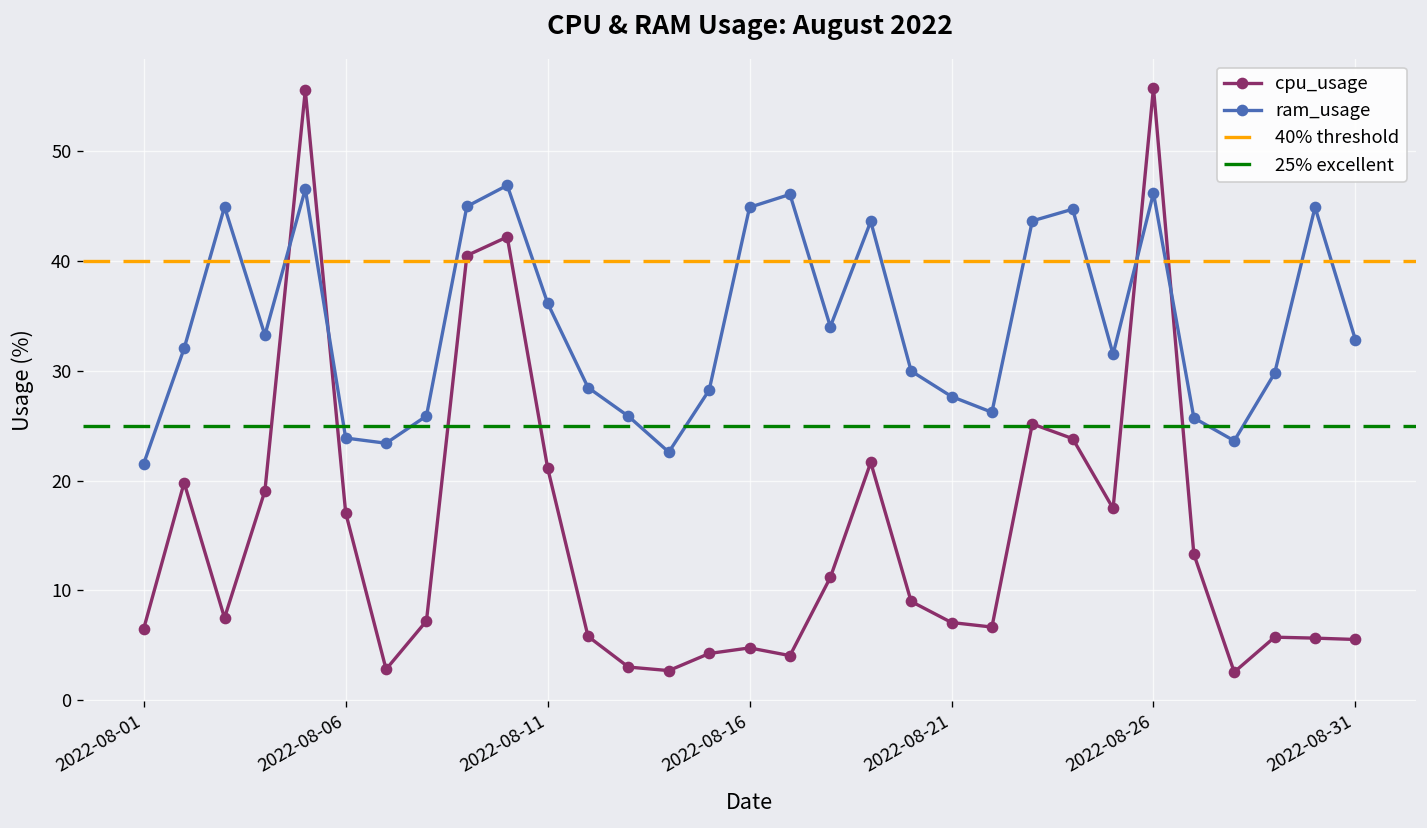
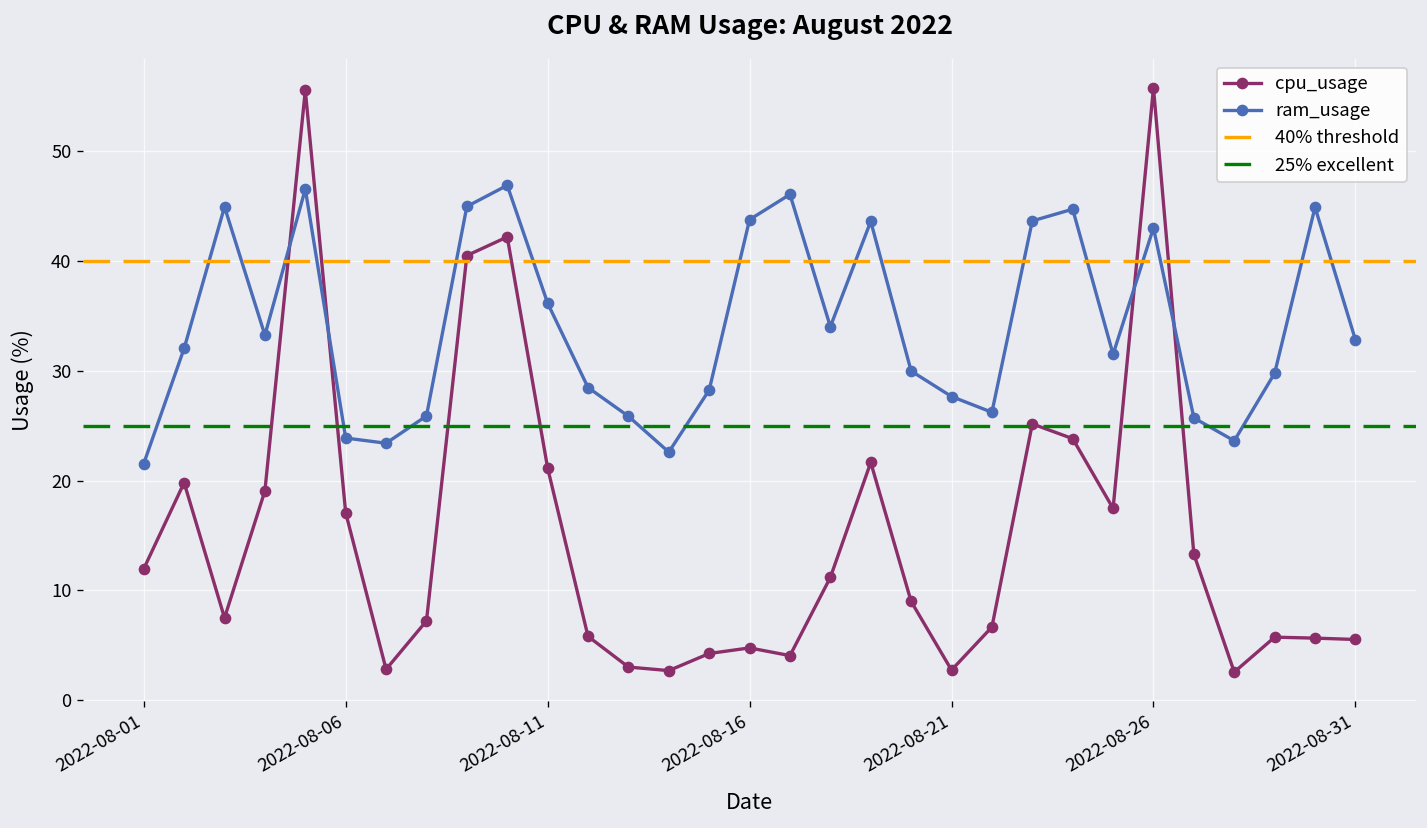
cpu_usage, 2022-08-01: 7 -> 12
ram_usage, 2022-08-16: 45 -> 44
cpu_usage, 2022-08-21: 7 -> 3
ram_usage, 2022-08-26: 46 -> 43
